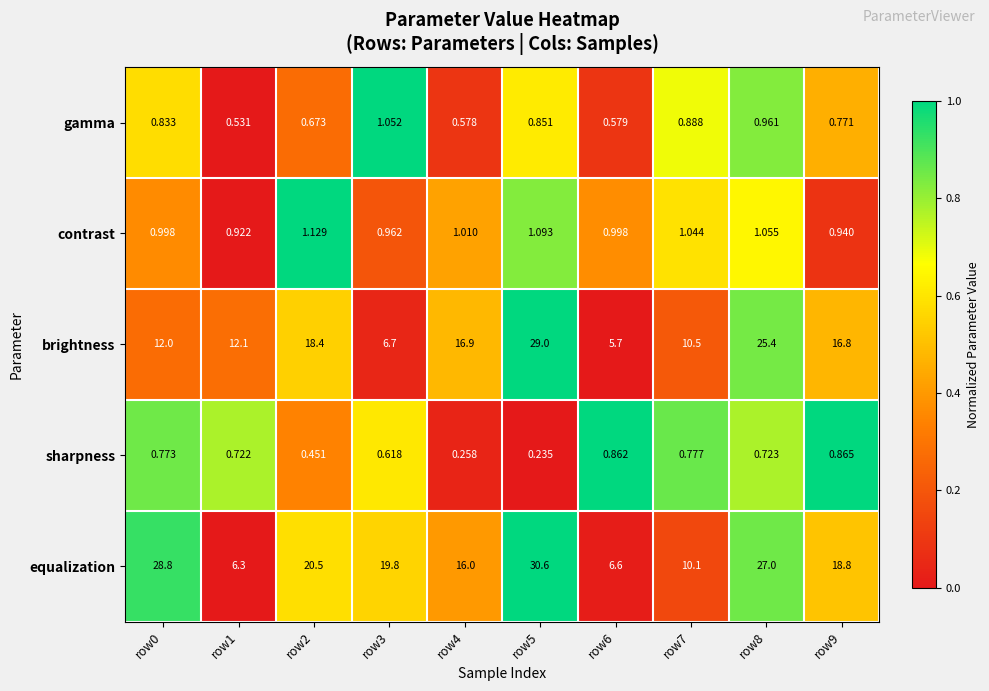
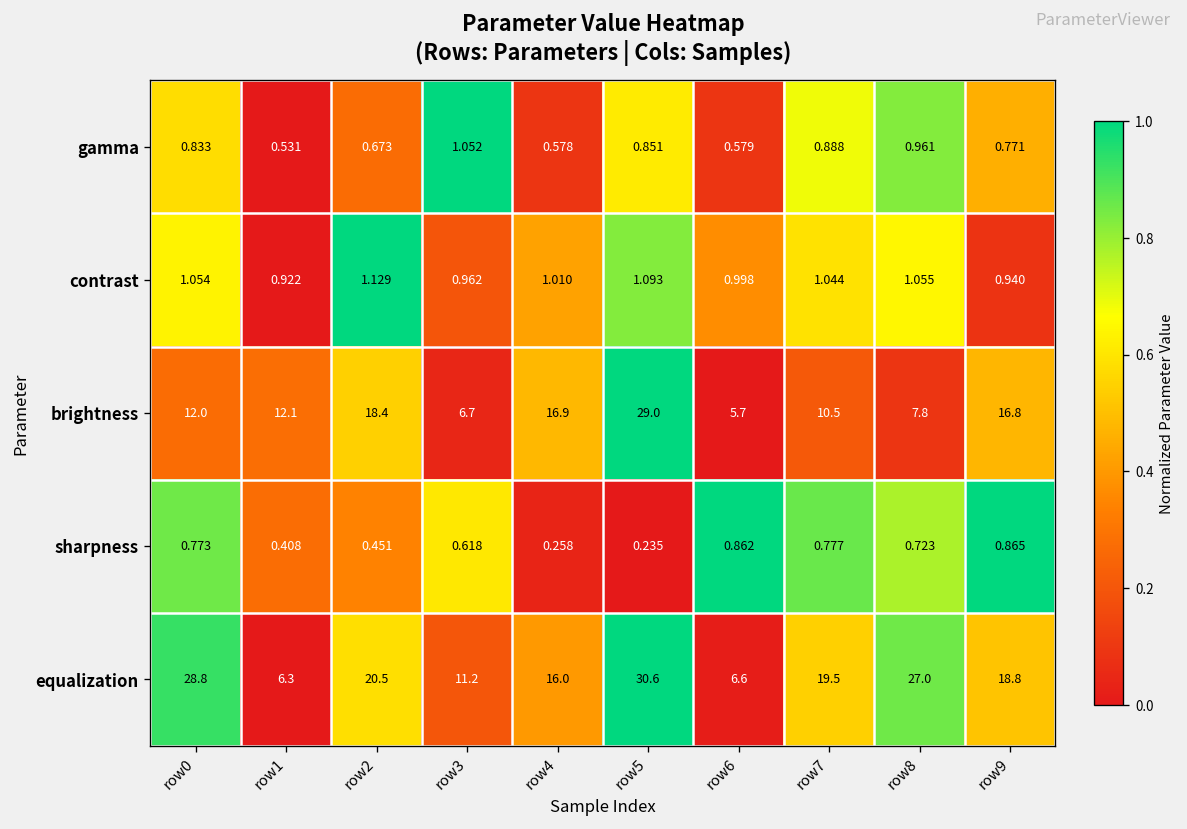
contrast, row0: 0.998 -> 1.054
brightness, row8: 25.4 -> 7.8
sharpness, row1: 0.722 -> 0.408
equalization, row3: 19.8 -> 11.2
equalization, row7: 10.1 -> 19.5
